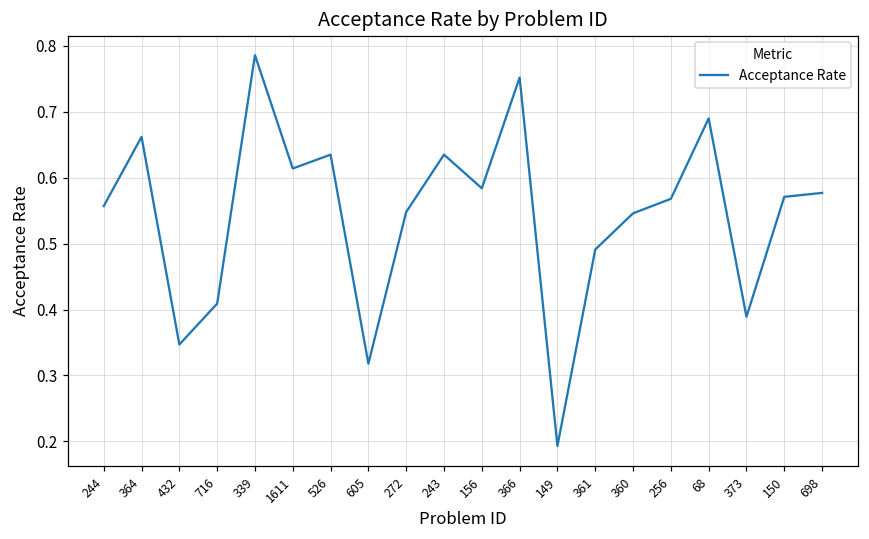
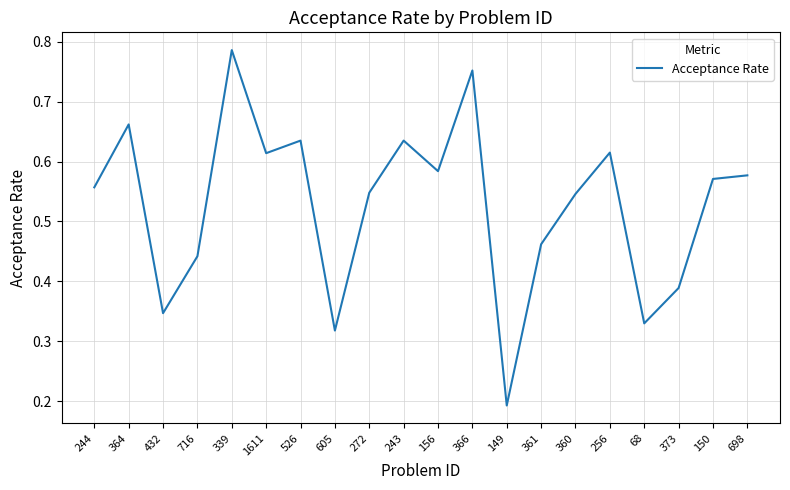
716: 0.41 -> 0.44
361: 0.49 -> 0.46
256: 0.57 -> 0.62
68: 0.69 -> 0.33
